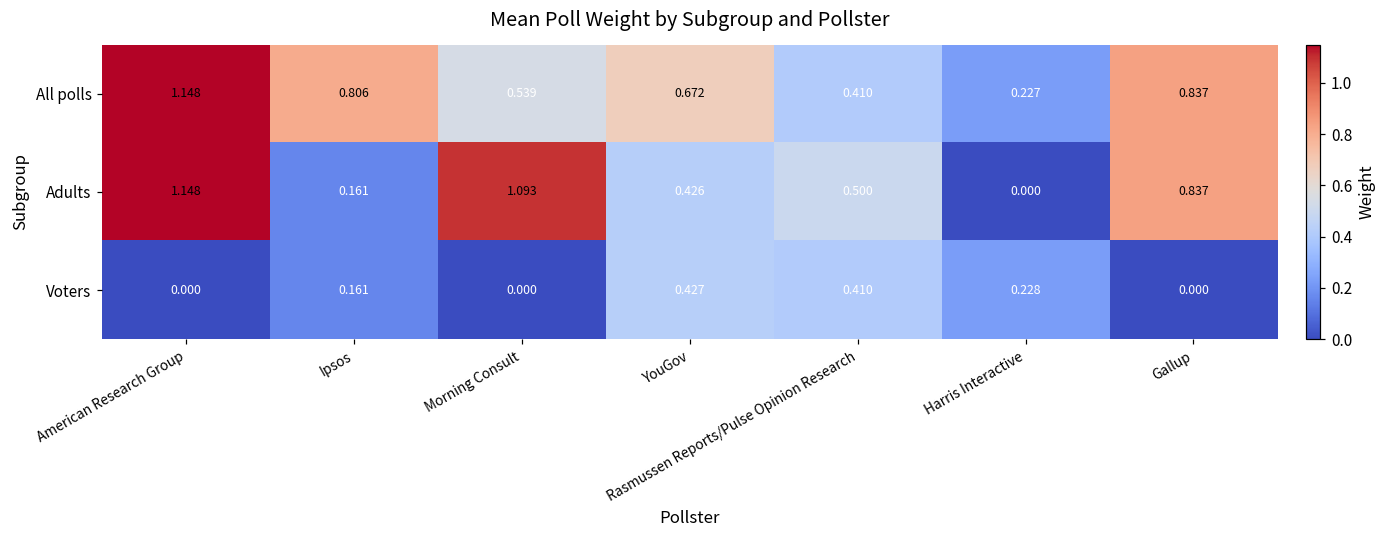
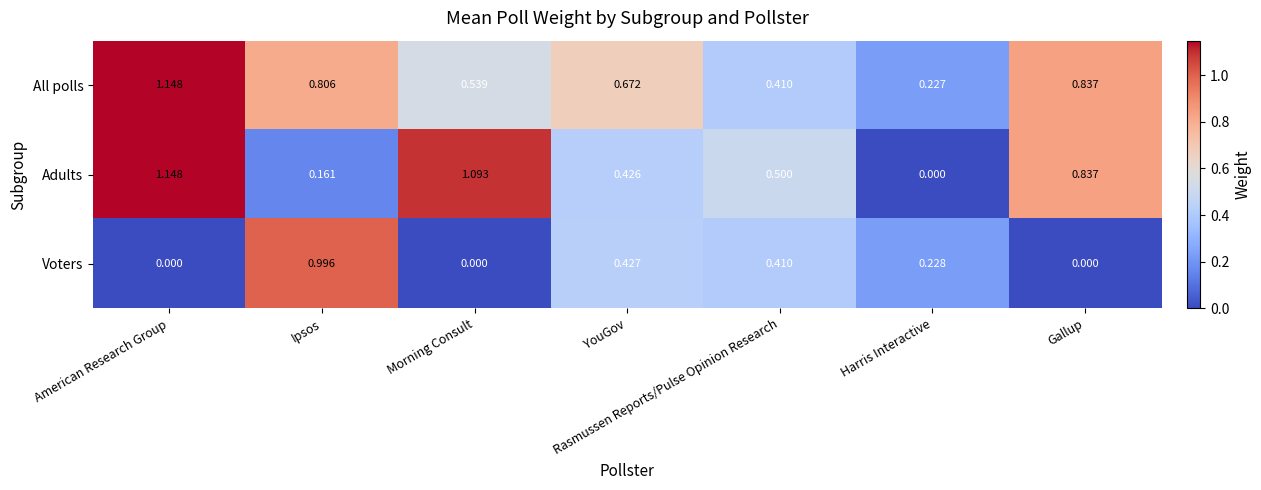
Voters, Ipsos: 0.161 -> 0.996
